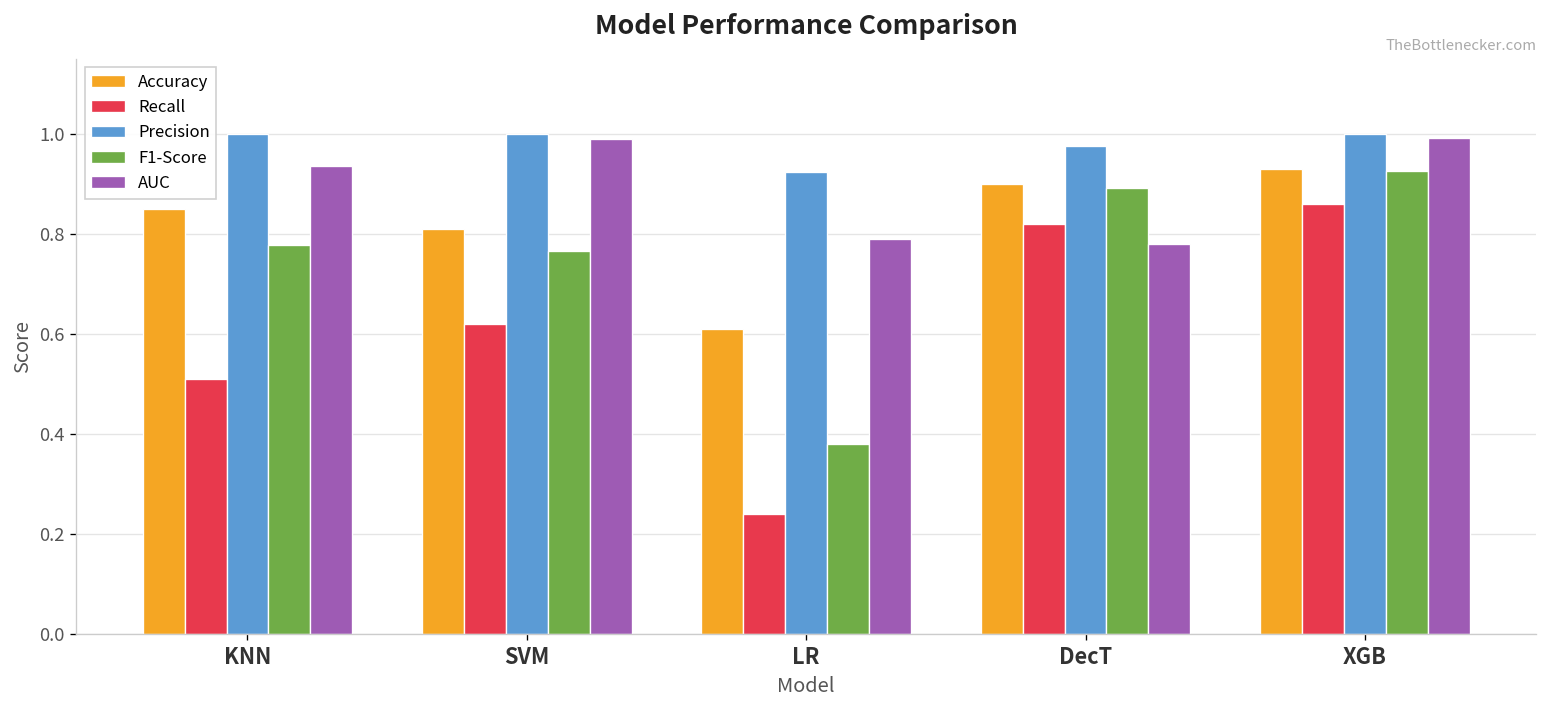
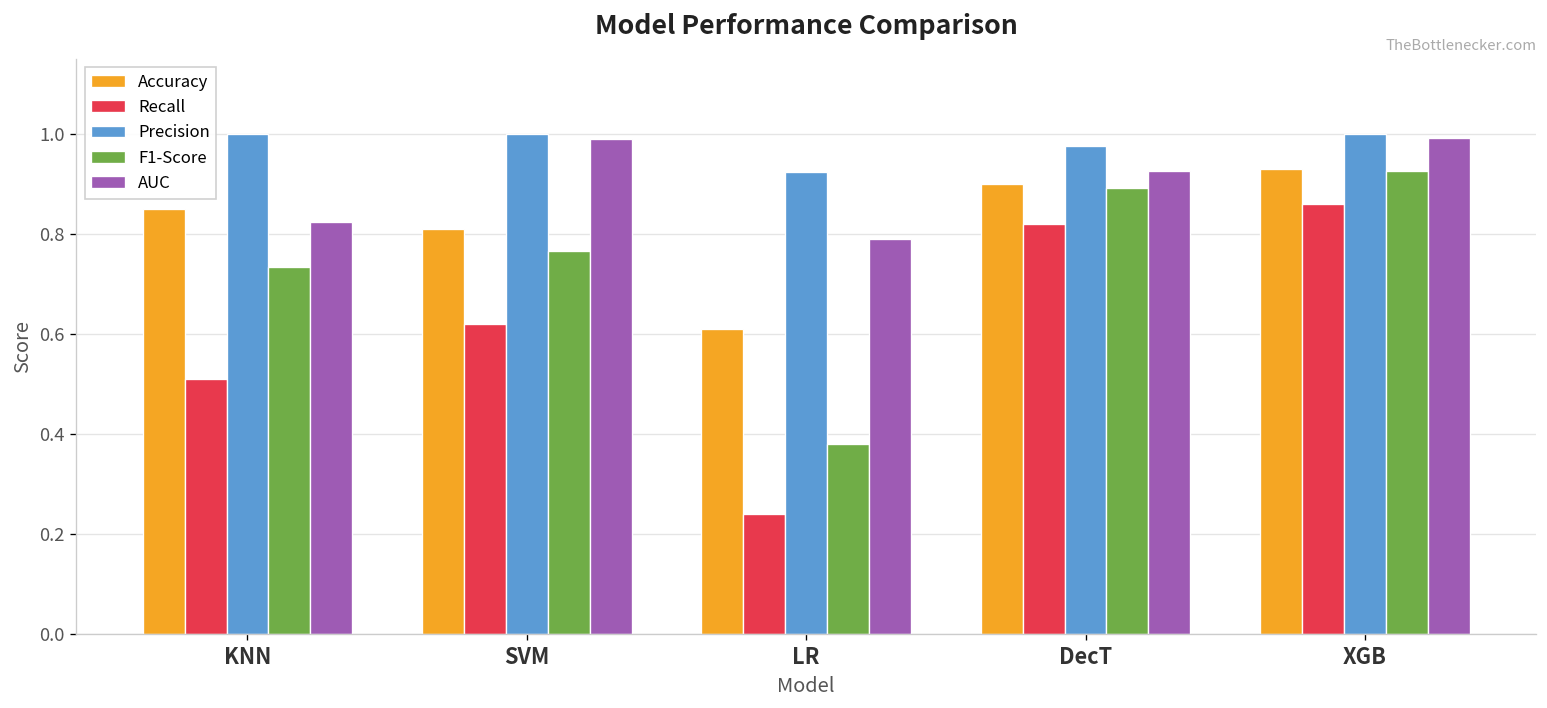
F1-Score, KNN: 0.78 -> 0.73
AUC, KNN: 0.94 -> 0.82
AUC, DecT: 0.78 -> 0.93
